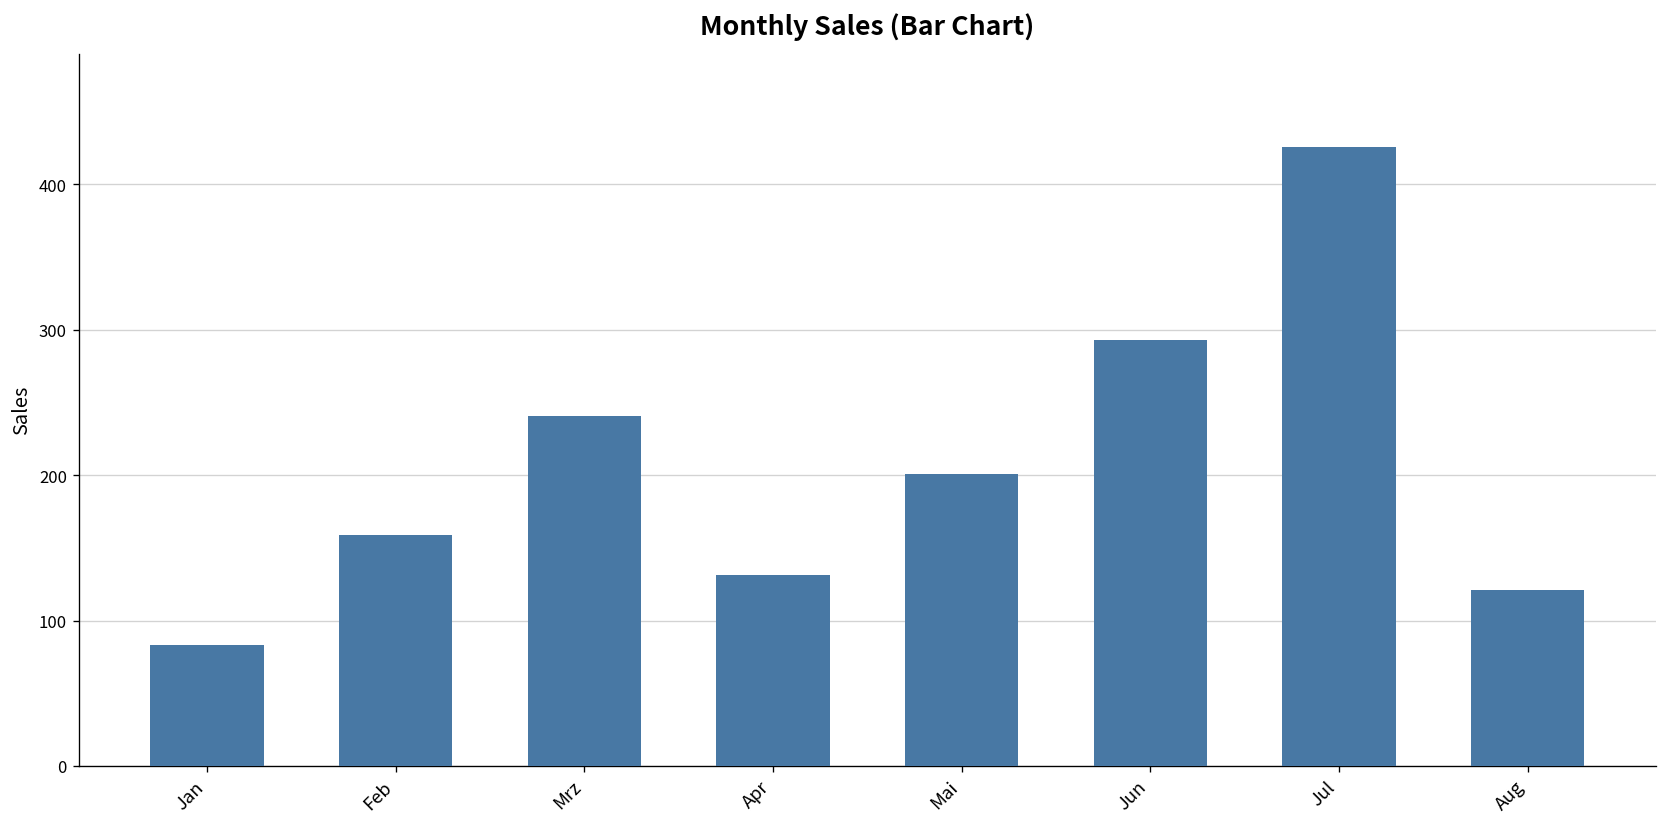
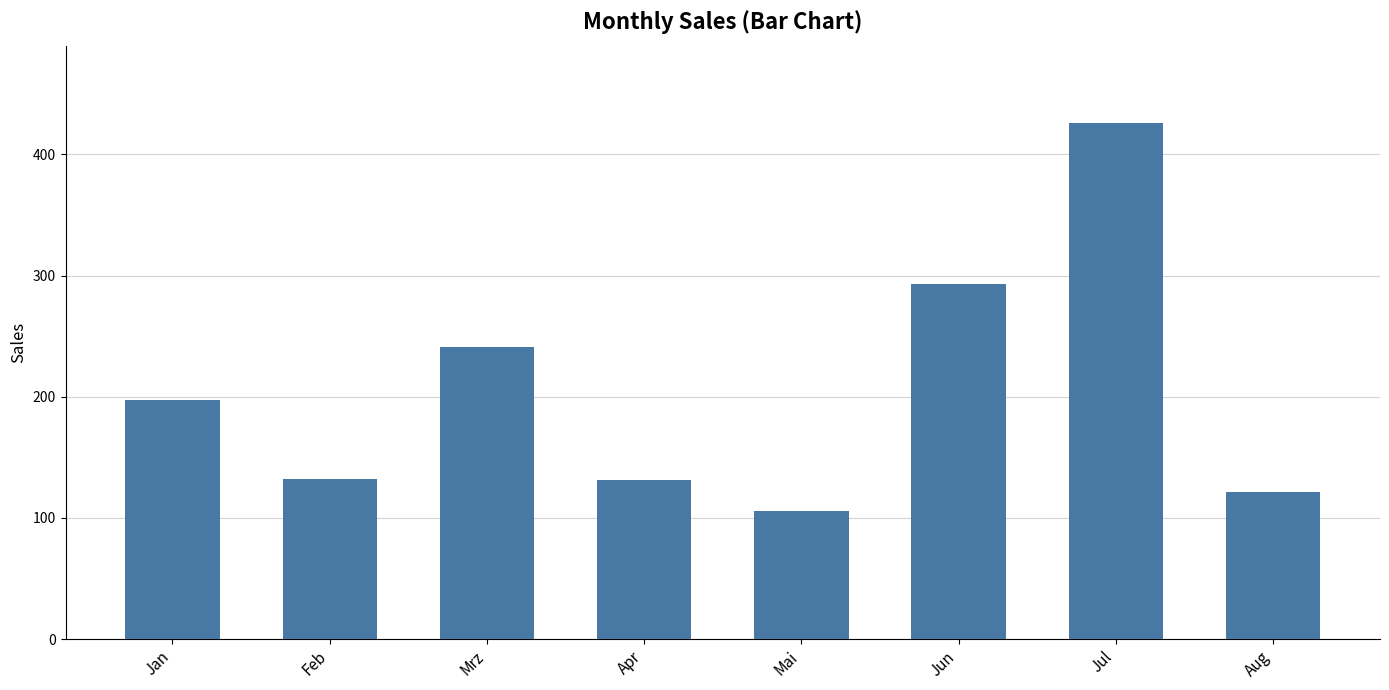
Jan: 83 -> 197
Feb: 159 -> 132
Mai: 201 -> 106
